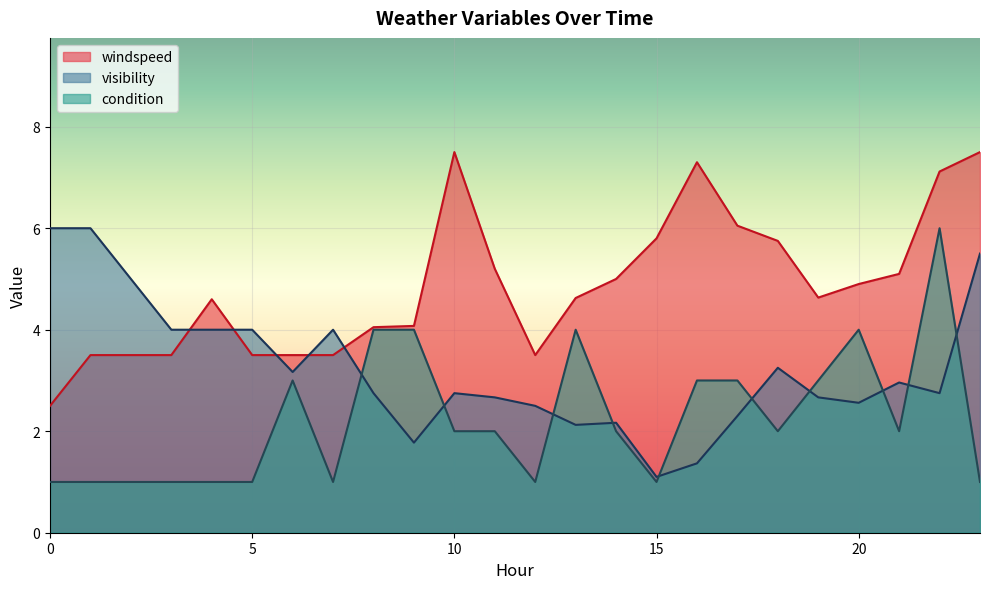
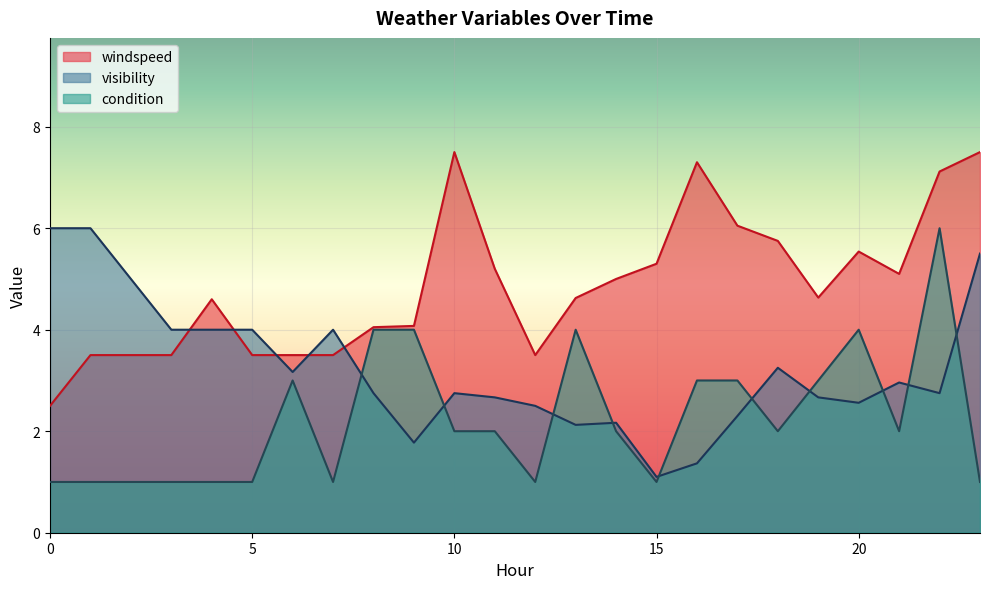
windspeed, 15: 5.8 -> 5.3
windspeed, 20: 4.9 -> 5.5
